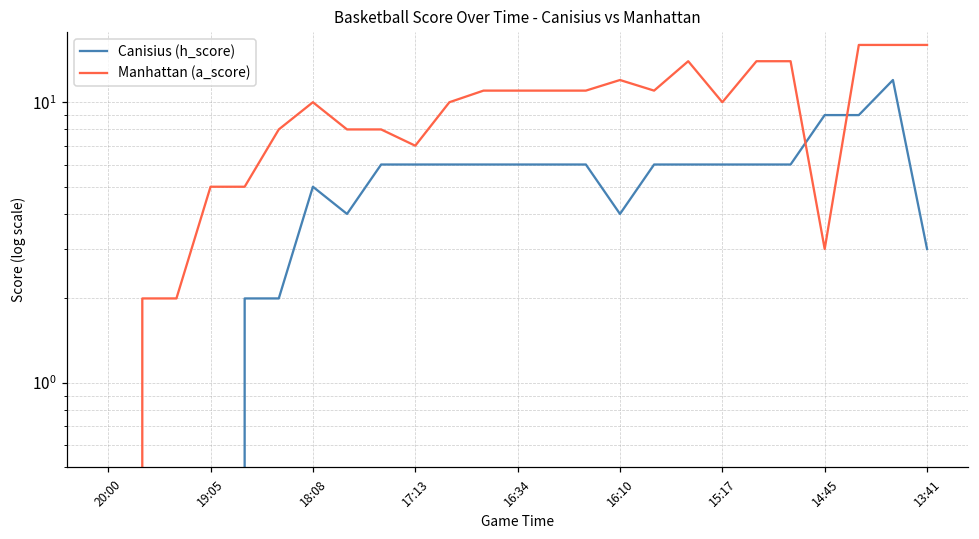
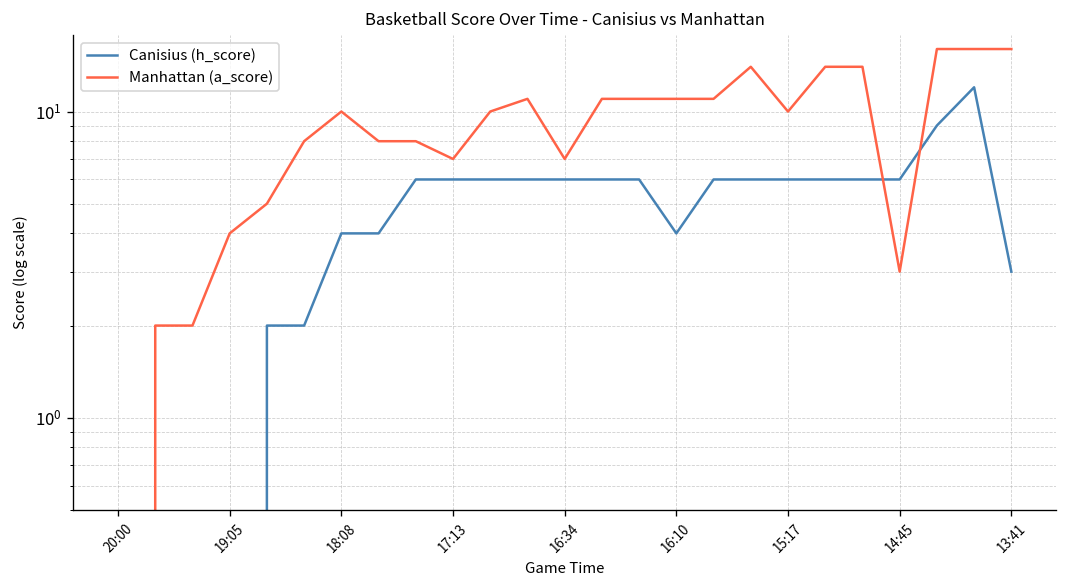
Manhattan (a_score), 19:05: 5 -> 4
Canisius (h_score), 18:08: 5 -> 4
Manhattan (a_score), 16:34: 11 -> 7
Manhattan (a_score), 16:10: 12 -> 11
Canisius (h_score), 14:45: 9 -> 6
